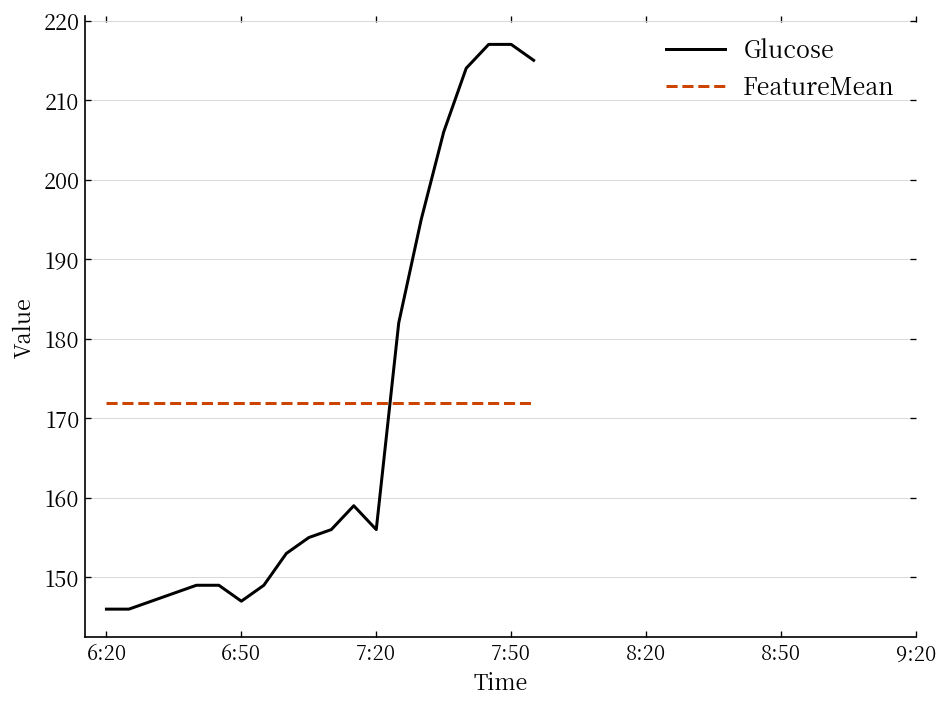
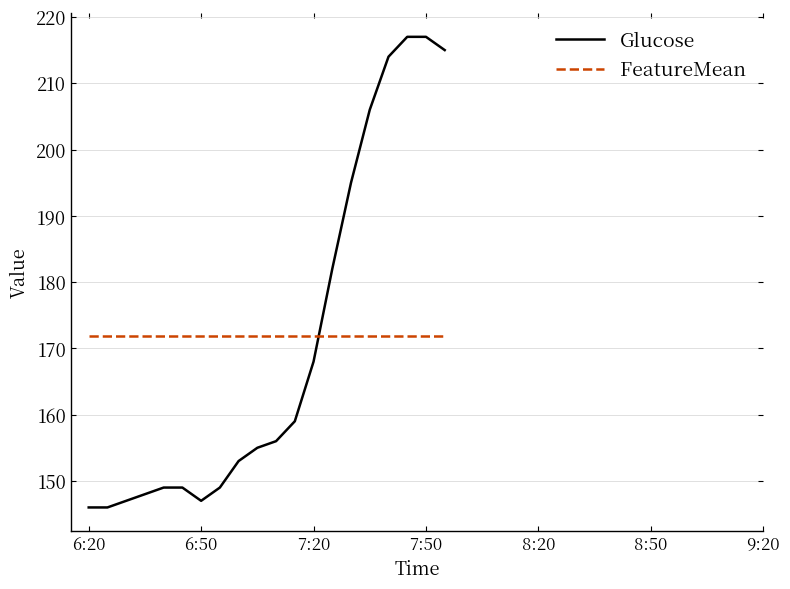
Glucose, 7:20: 156 -> 168
